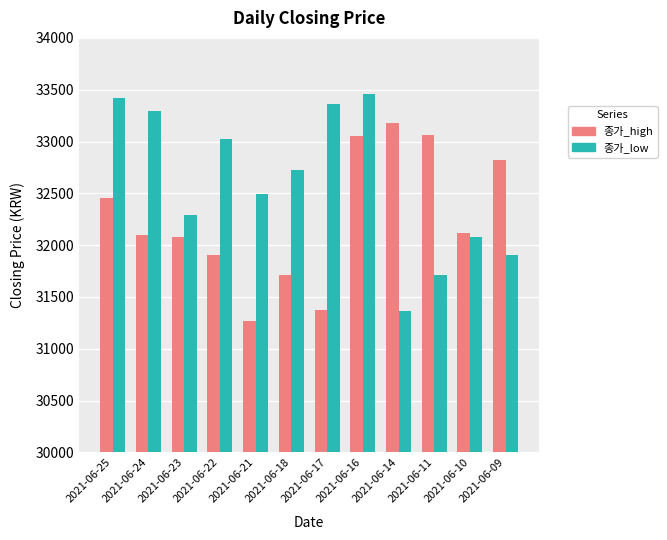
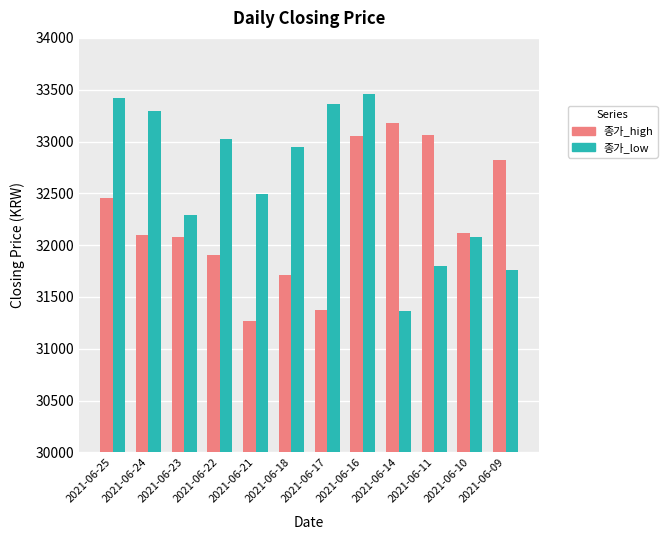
종가_low, 2021-06-18: 32720 -> 32950
종가_low, 2021-06-11: 31710 -> 31800
종가_low, 2021-06-09: 31900 -> 31760
